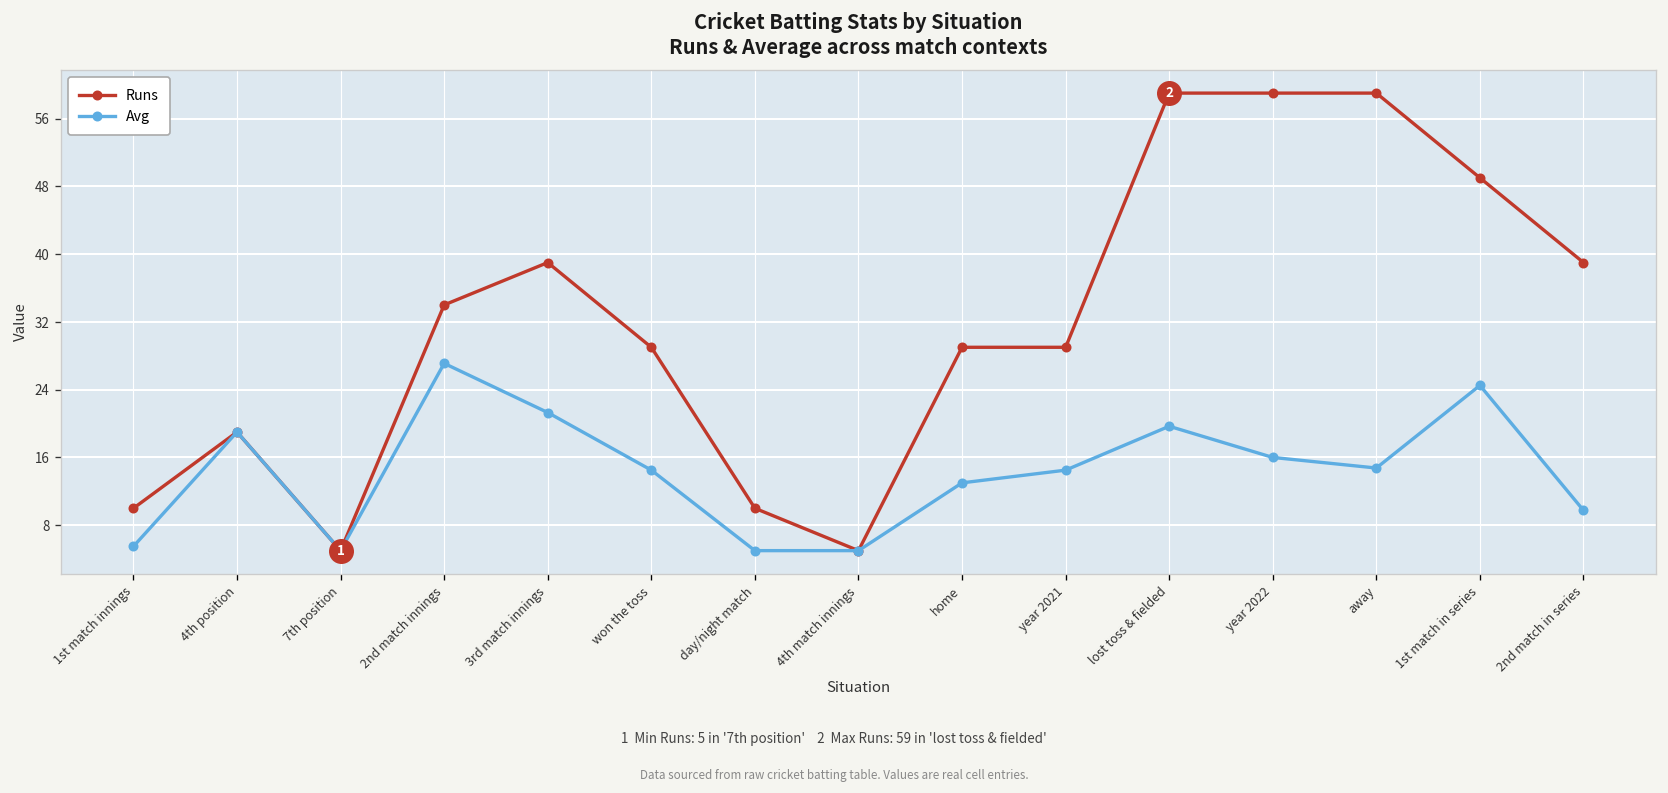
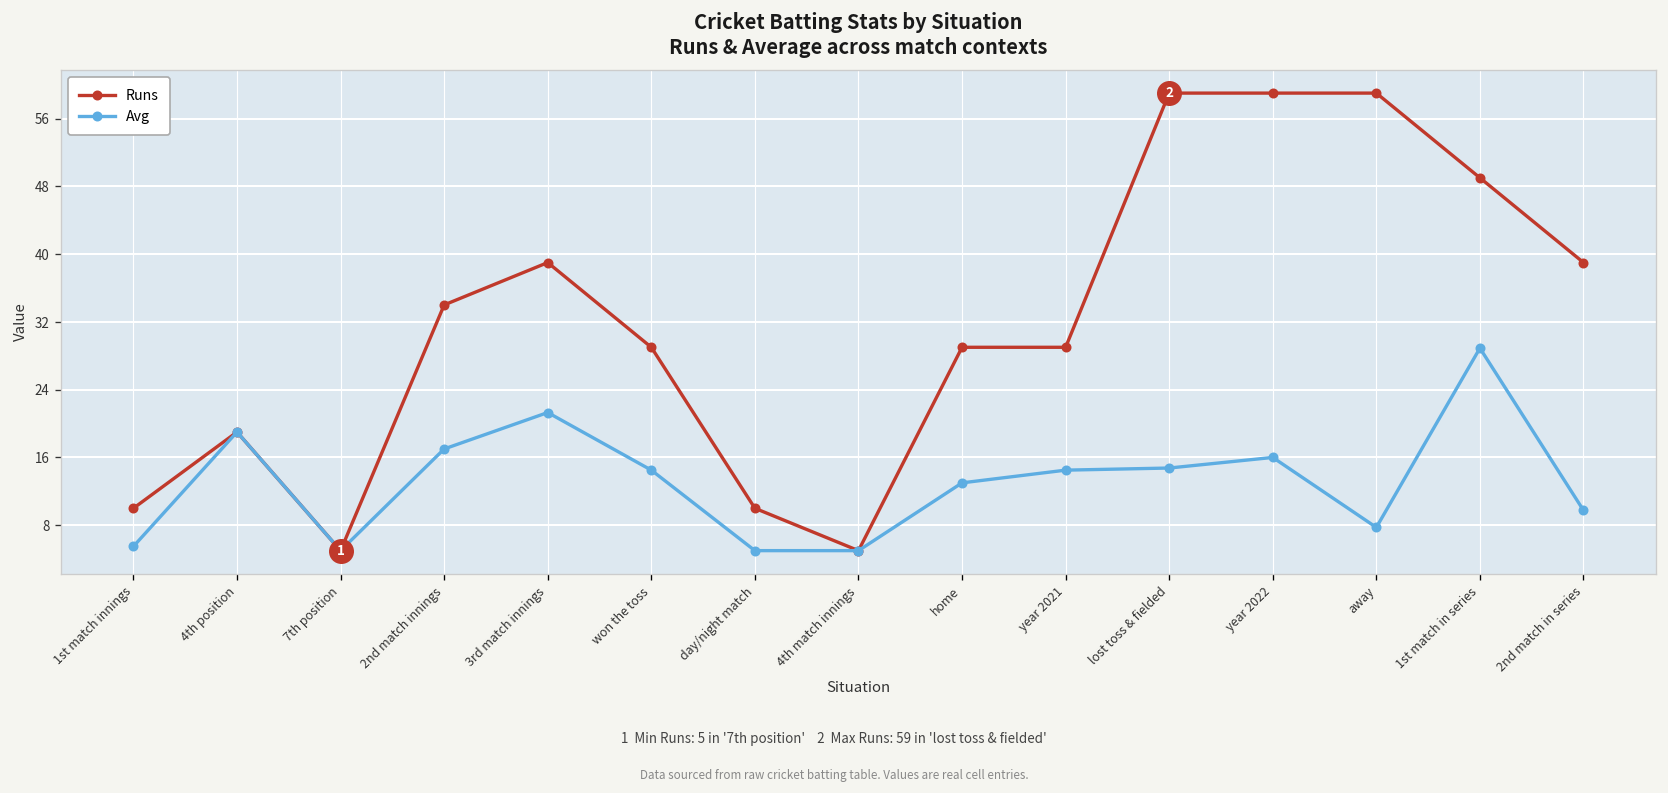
Avg, 2nd match innings: 27 -> 17
Avg, lost toss & fielded: 20 -> 15
Avg, away: 15 -> 8
Avg, 1st match in series: 25 -> 29
